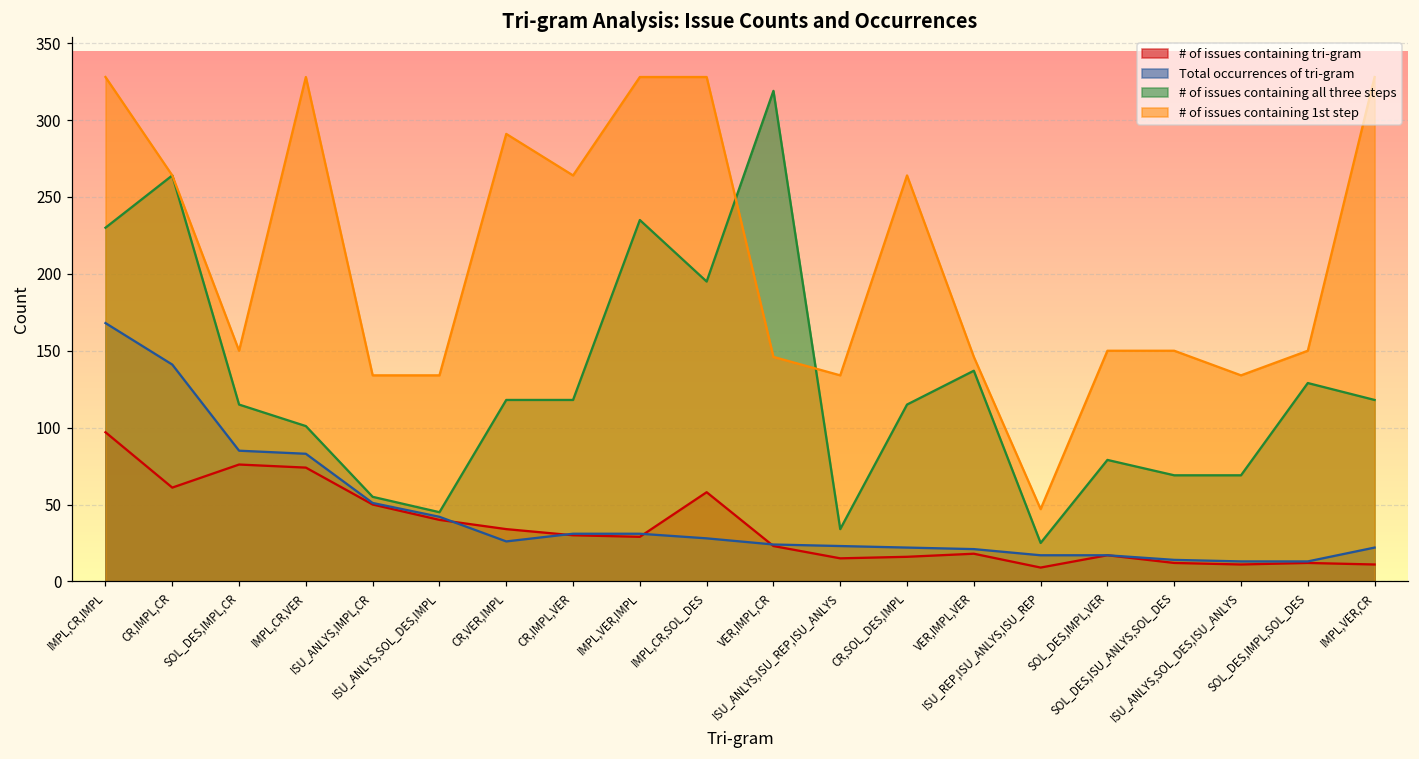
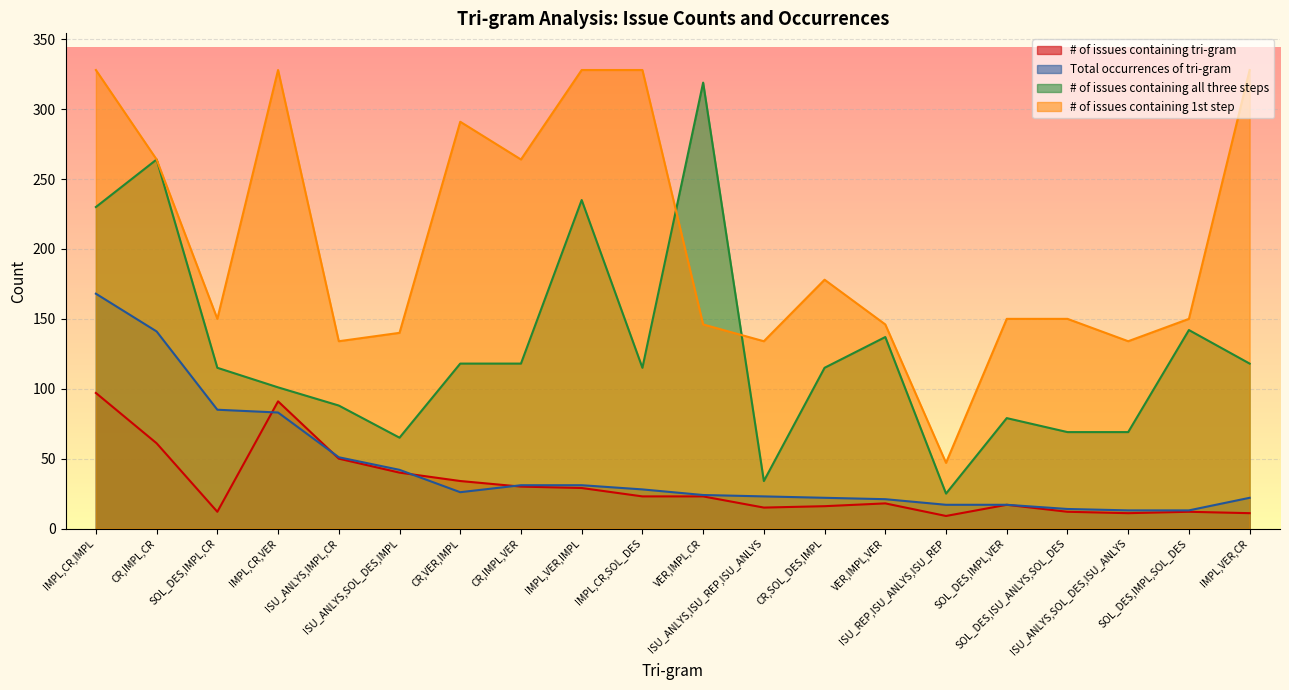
# of issues containing tri-gram, SOL_DES,IMPL,CR: 76 -> 12
# of issues containing tri-gram, IMPL,CR,VER: 74 -> 91
# of issues containing all three steps, ISU_ANLYS,IMPL,CR: 55 -> 88
# of issues containing all three steps, ISU_ANLYS,SOL_DES,IMPL: 45 -> 65
# of issues containing 1st step, ISU_ANLYS,SOL_DES,IMPL: 134 -> 140
# of issues containing tri-gram, IMPL,CR,SOL_DES: 58 -> 23
# of issues containing all three steps, IMPL,CR,SOL_DES: 195 -> 115
# of issues containing 1st step, CR,SOL_DES,IMPL: 264 -> 178
# of issues containing all three steps, SOL_DES,IMPL,SOL_DES: 129 -> 142
